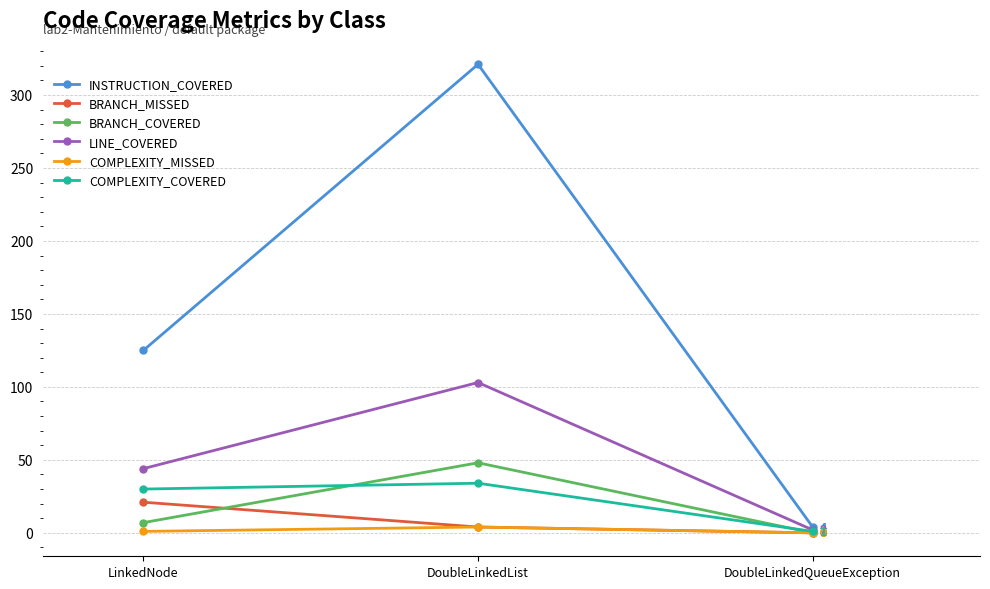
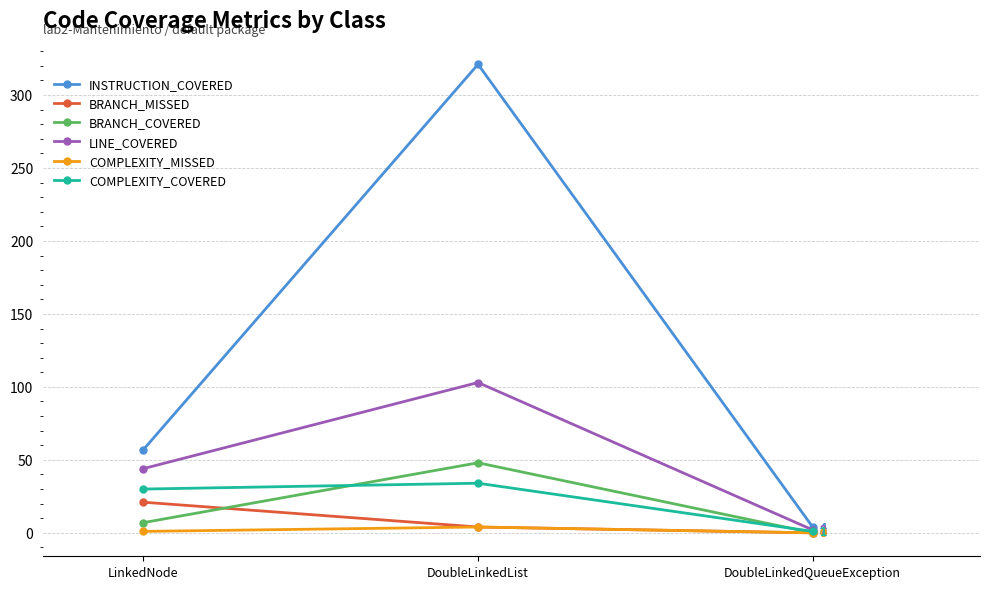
INSTRUCTION_COVERED, LinkedNode: 125 -> 57
